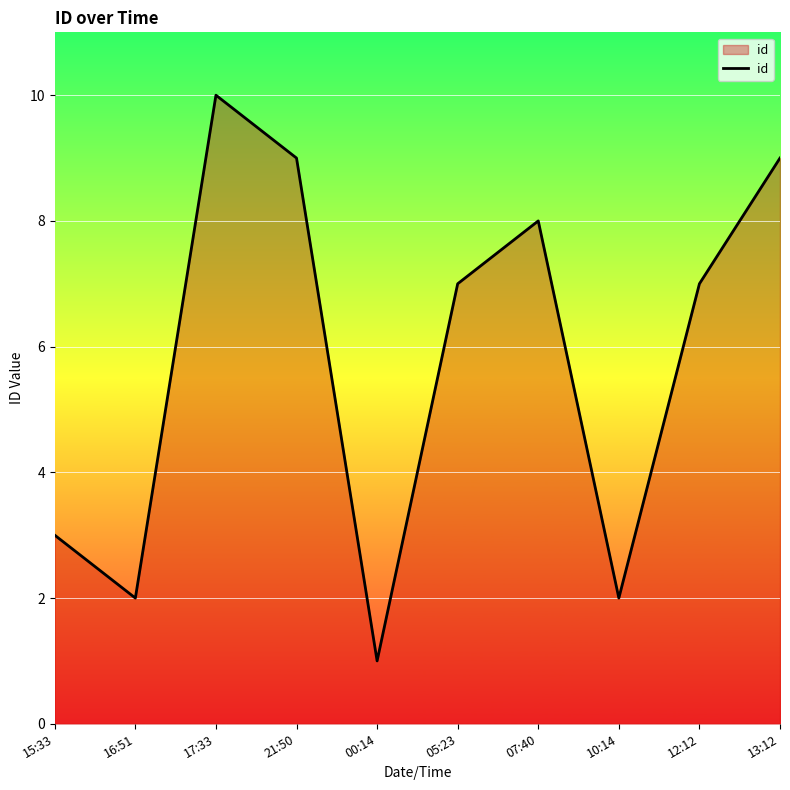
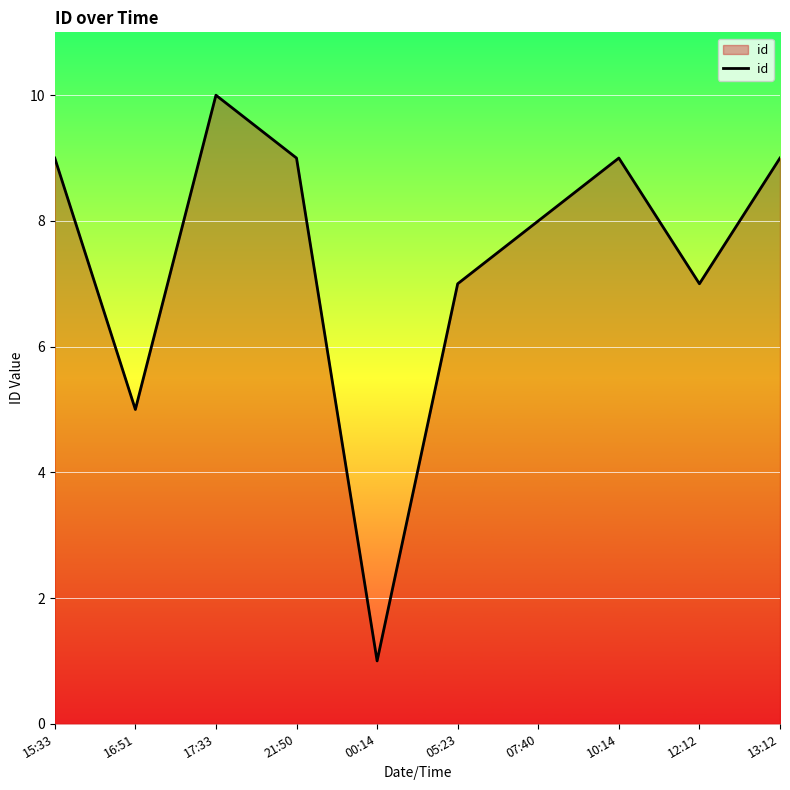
15:33: 3 -> 9
16:51: 2 -> 5
10:14: 2 -> 9
